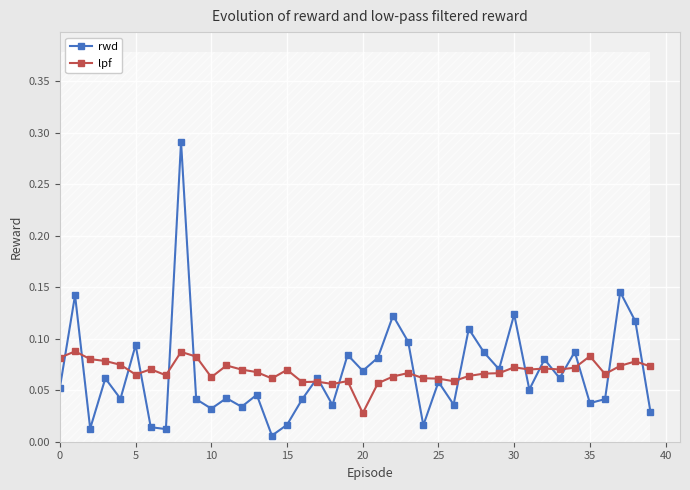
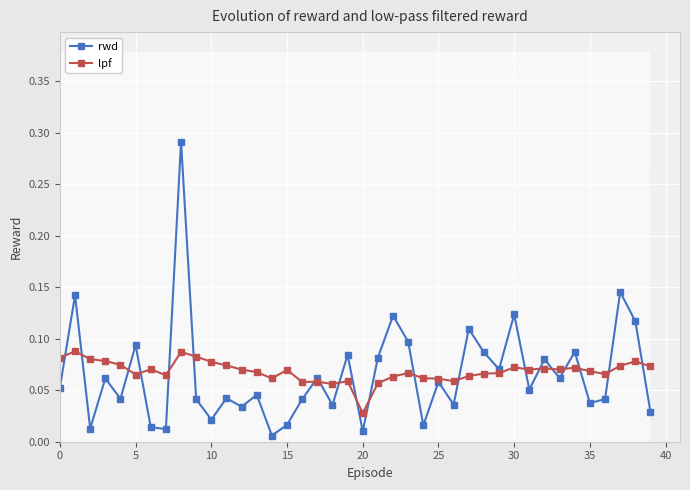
rwd, 10: 0.032 -> 0.021
lpf, 10: 0.063 -> 0.078
rwd, 20: 0.069 -> 0.010
lpf, 35: 0.083 -> 0.068
